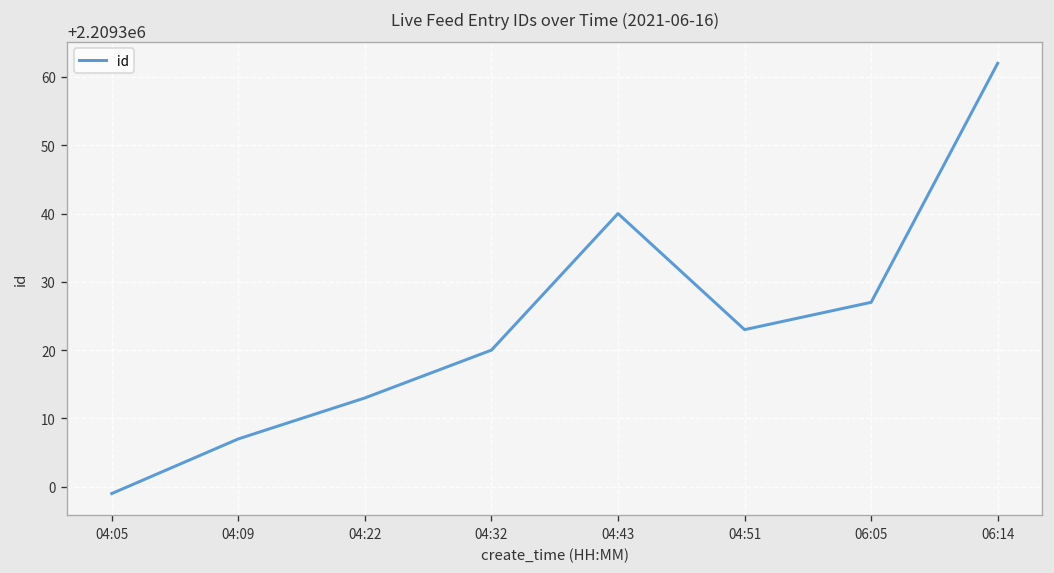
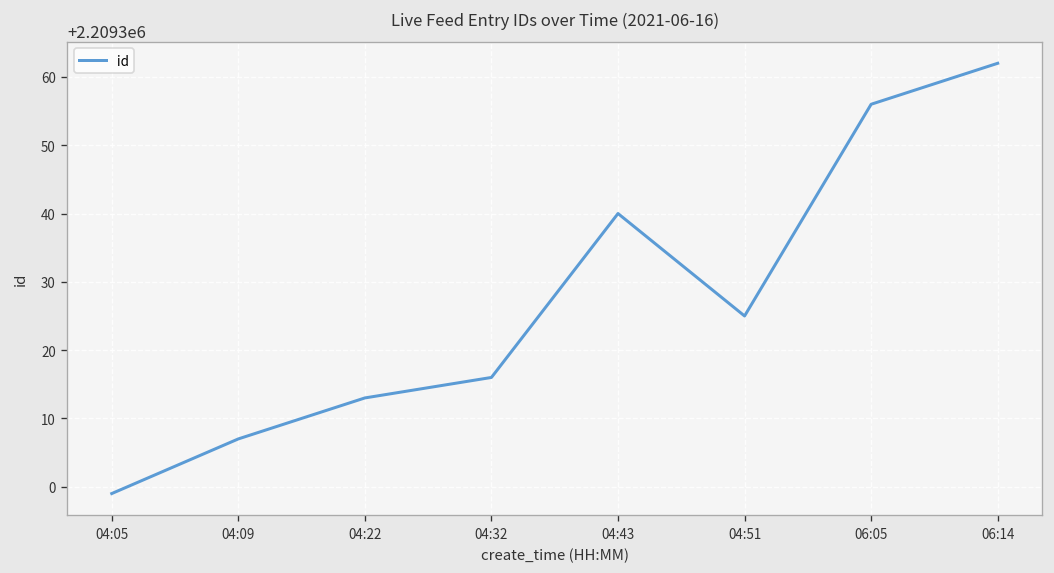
04:32: 2209320 -> 2209316
04:51: 2209323 -> 2209325
06:05: 2209327 -> 2209356
